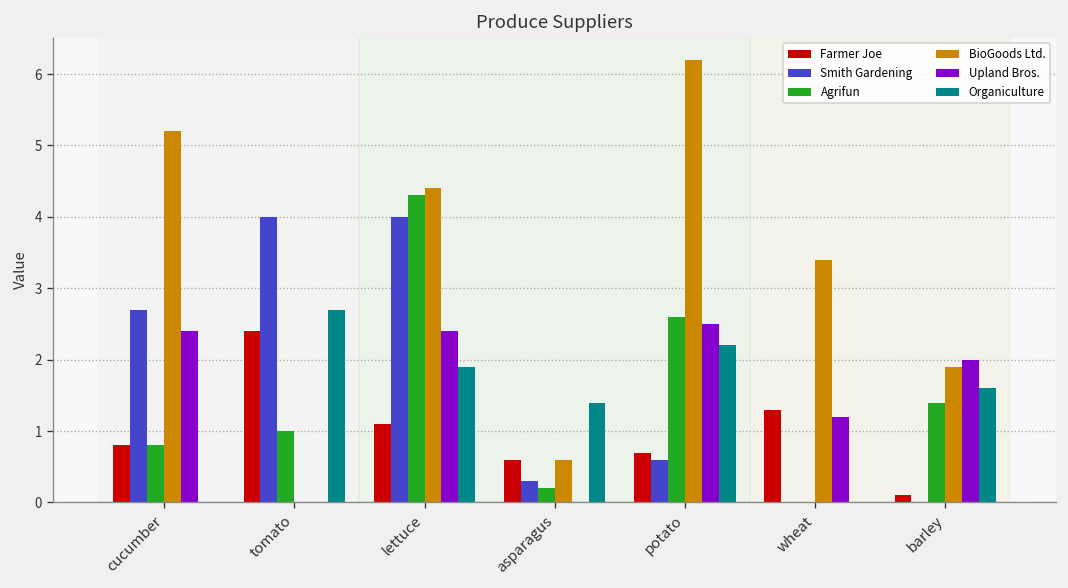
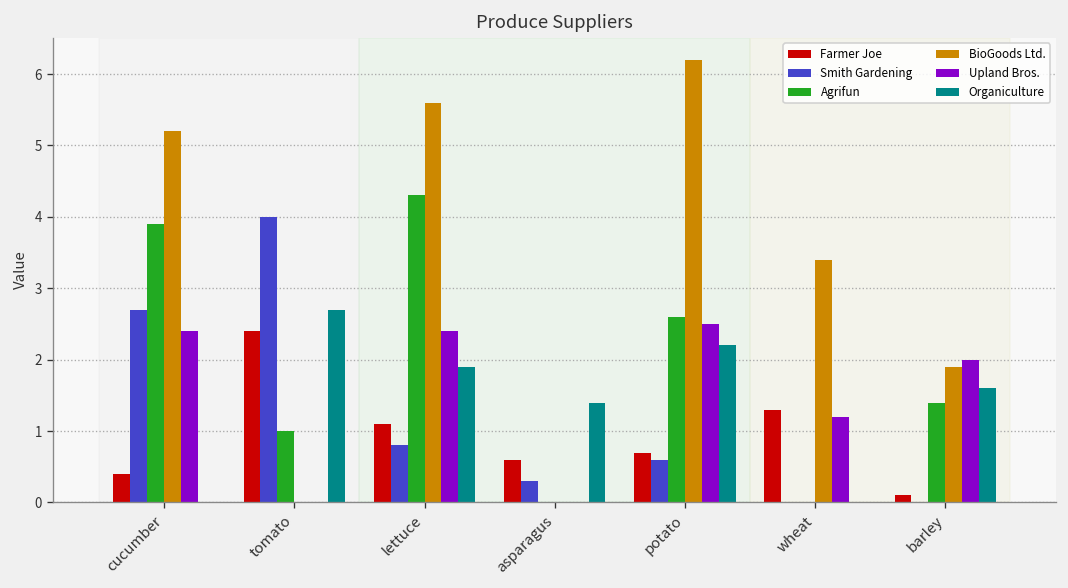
Farmer Joe, cucumber: 0.8 -> 0.4
Agrifun, cucumber: 0.8 -> 3.9
Smith Gardening, lettuce: 4.0 -> 0.8
BioGoods Ltd., lettuce: 4.4 -> 5.6
Agrifun, asparagus: 0.2 -> 0.0
BioGoods Ltd., asparagus: 0.6 -> 0.0
